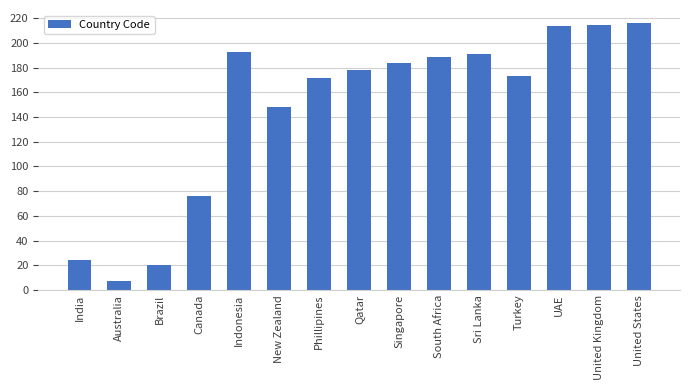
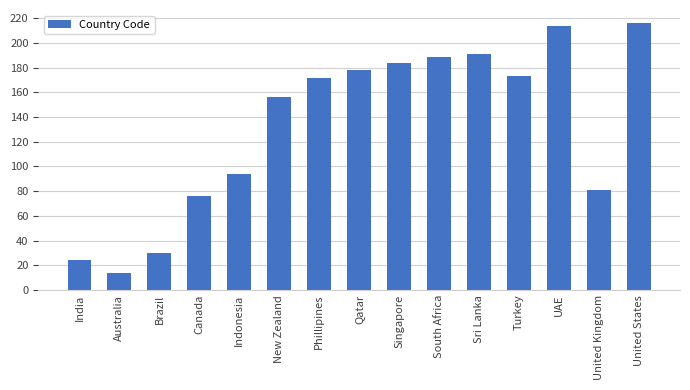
Australia: 7 -> 14
Brazil: 20 -> 30
Indonesia: 193 -> 94
New Zealand: 148 -> 156
United Kingdom: 215 -> 81
